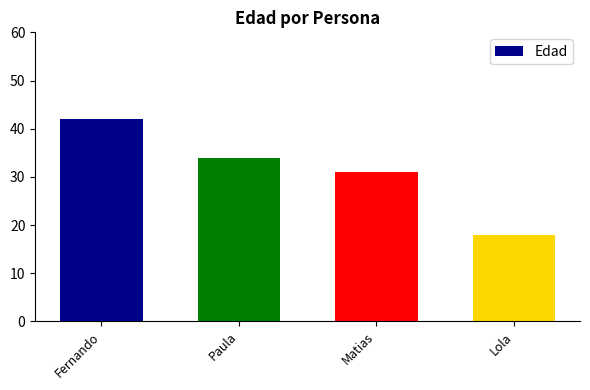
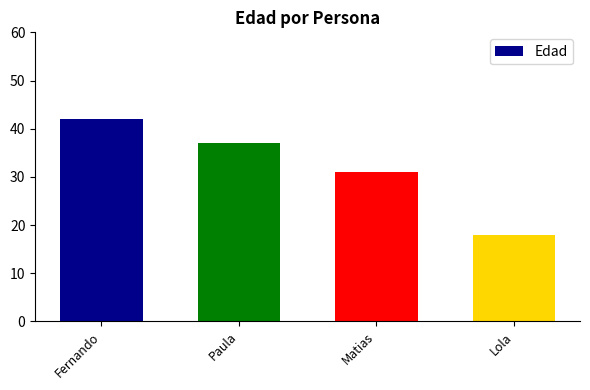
Paula: 34 -> 37
